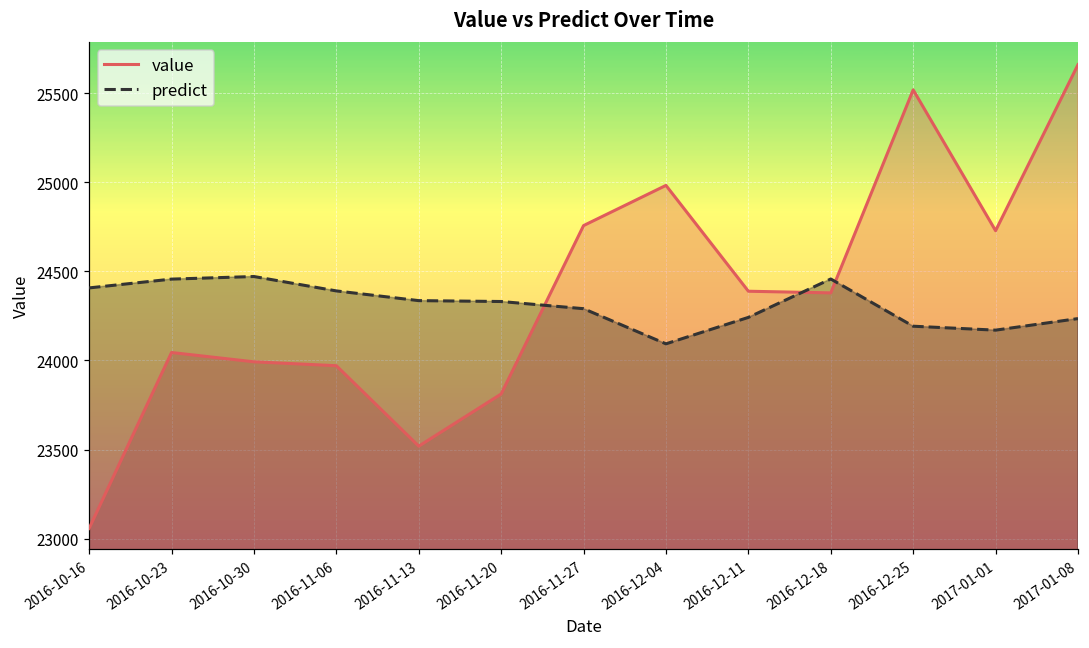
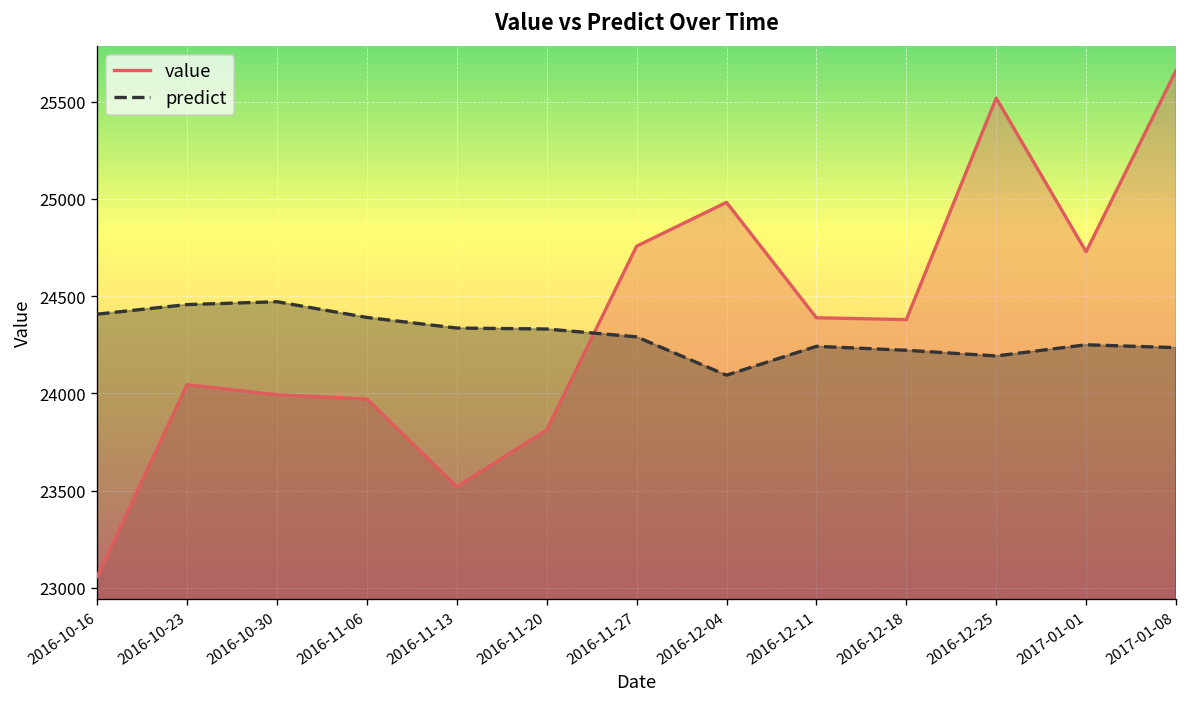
predict, 2016-12-18: 24460 -> 24220
predict, 2017-01-01: 24170 -> 24250
